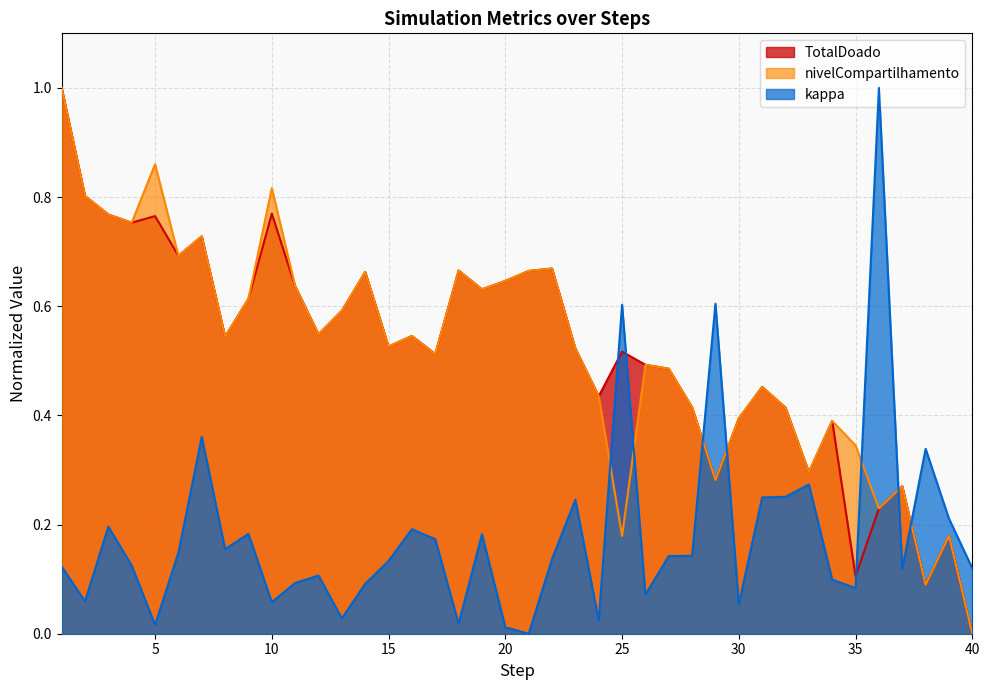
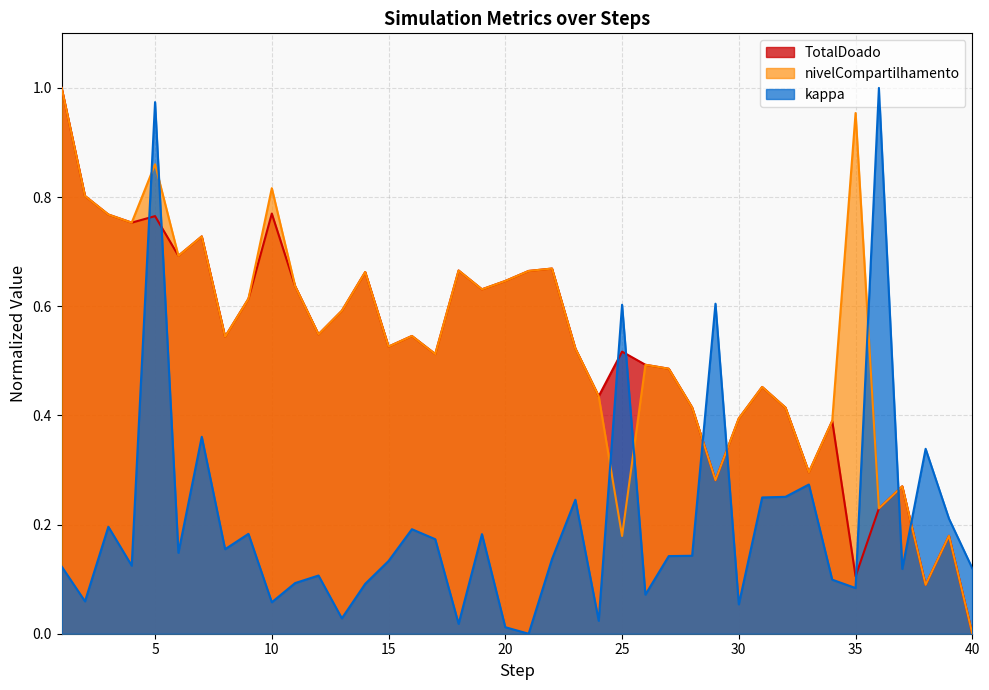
kappa, 5: 0.02 -> 0.97
nivelCompartilhamento, 35: 0.35 -> 0.95
